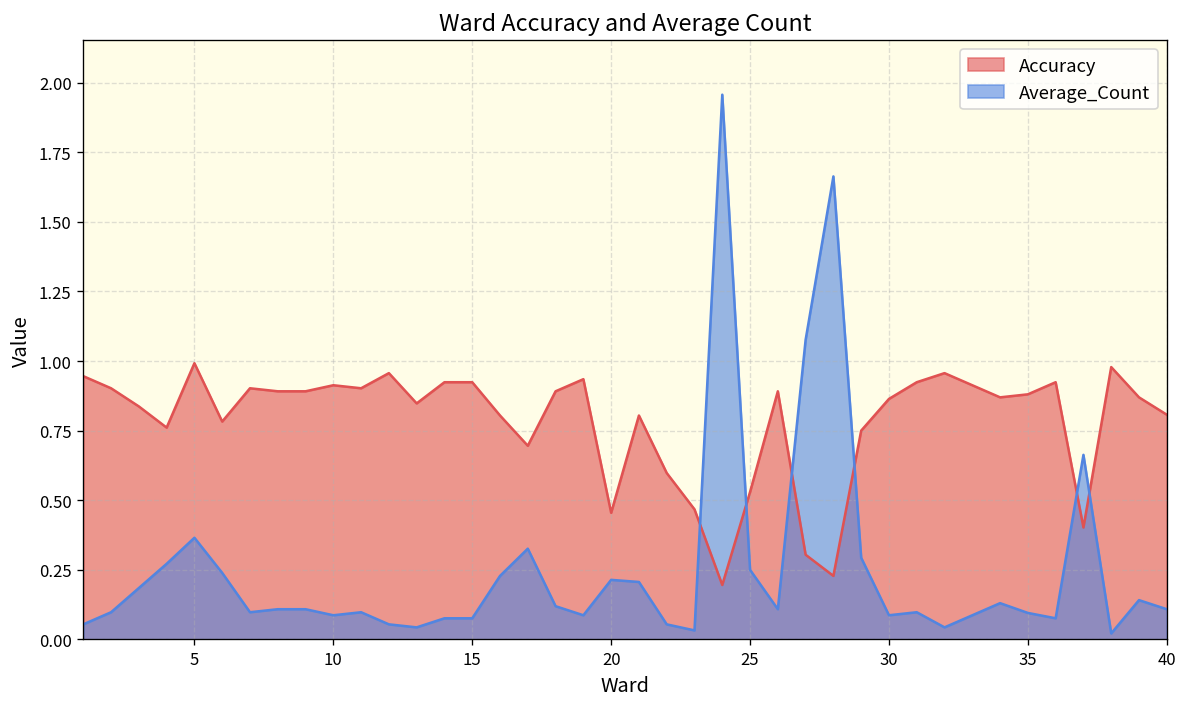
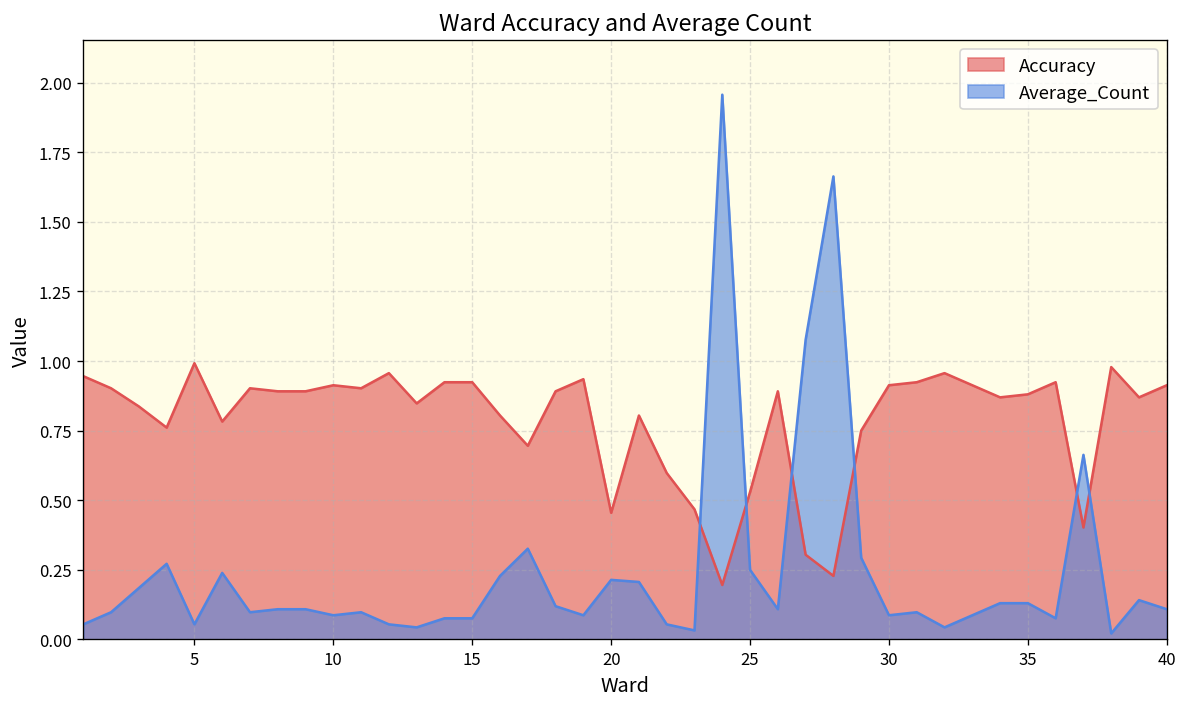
Average_Count, 5: 0.37 -> 0.05
Accuracy, 30: 0.86 -> 0.91
Average_Count, 35: 0.10 -> 0.13
Accuracy, 40: 0.81 -> 0.91
